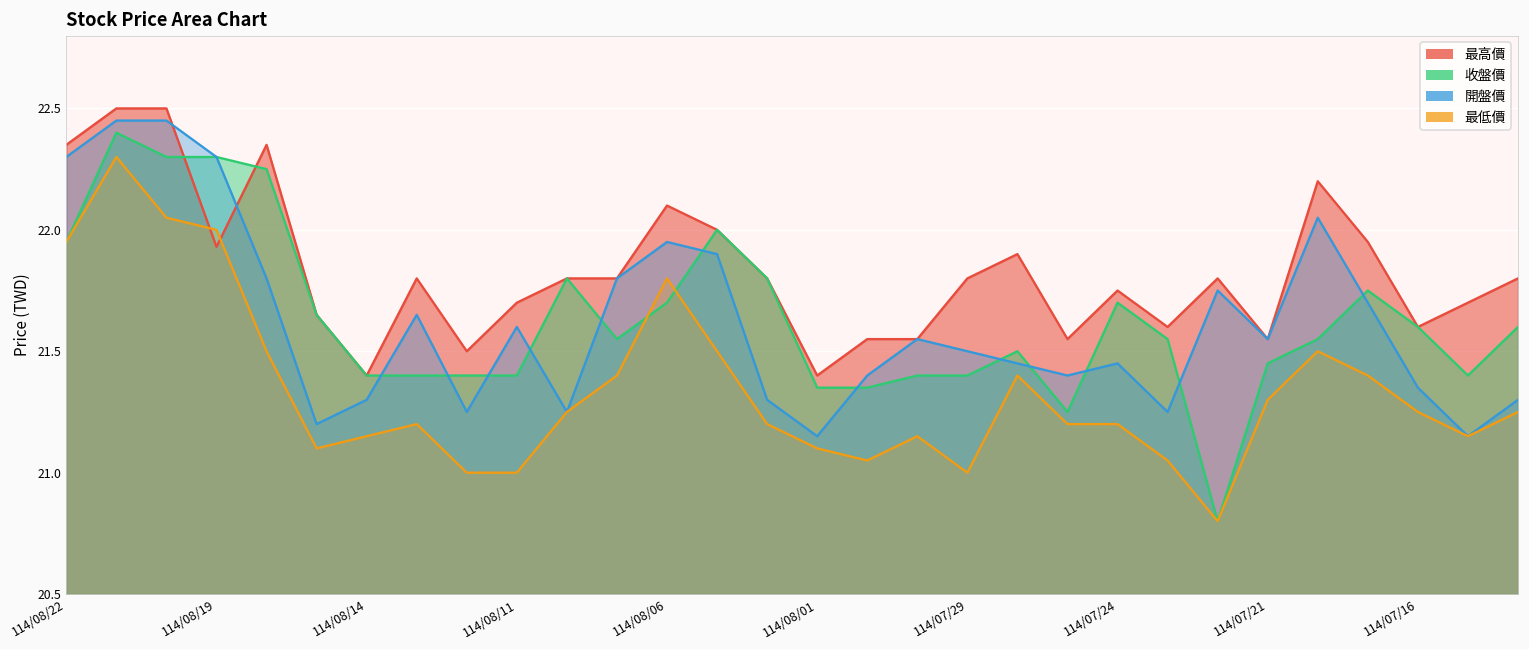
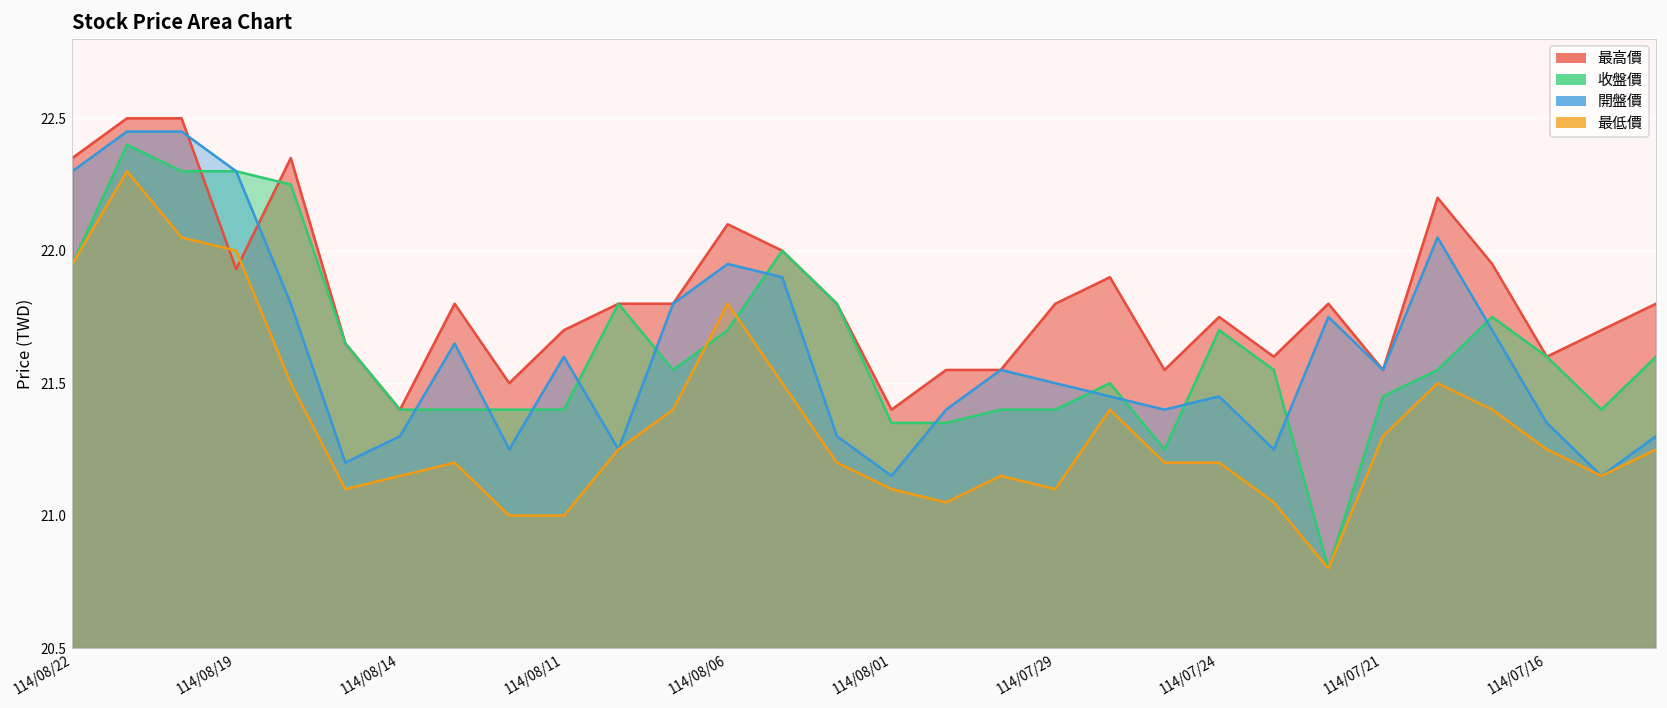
最低價, 114/07/29: 21.0 -> 21.1
